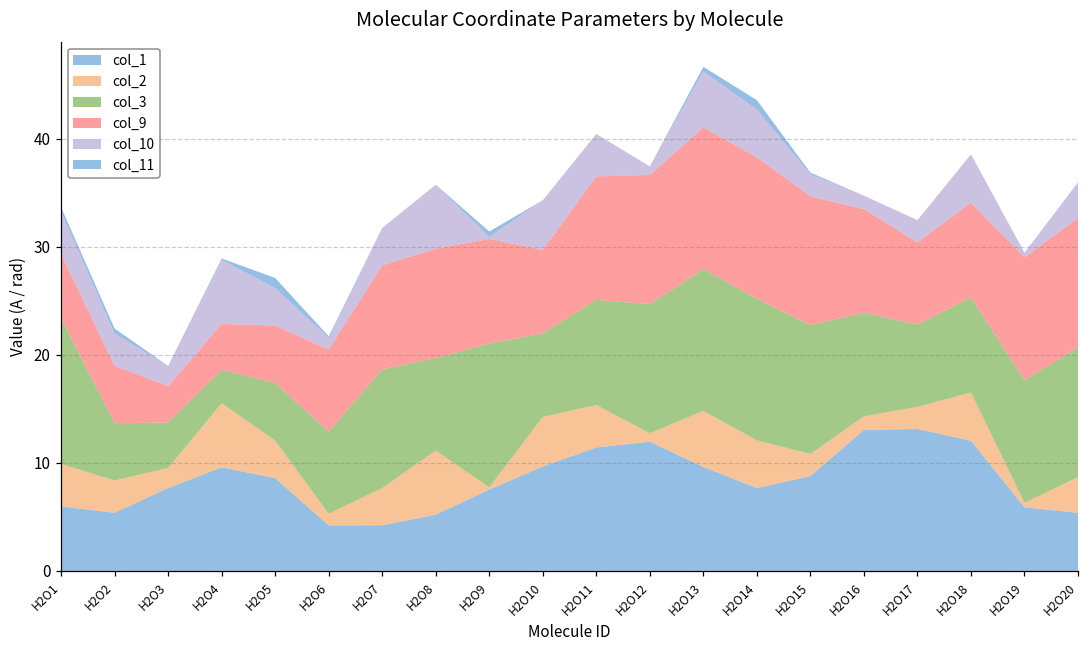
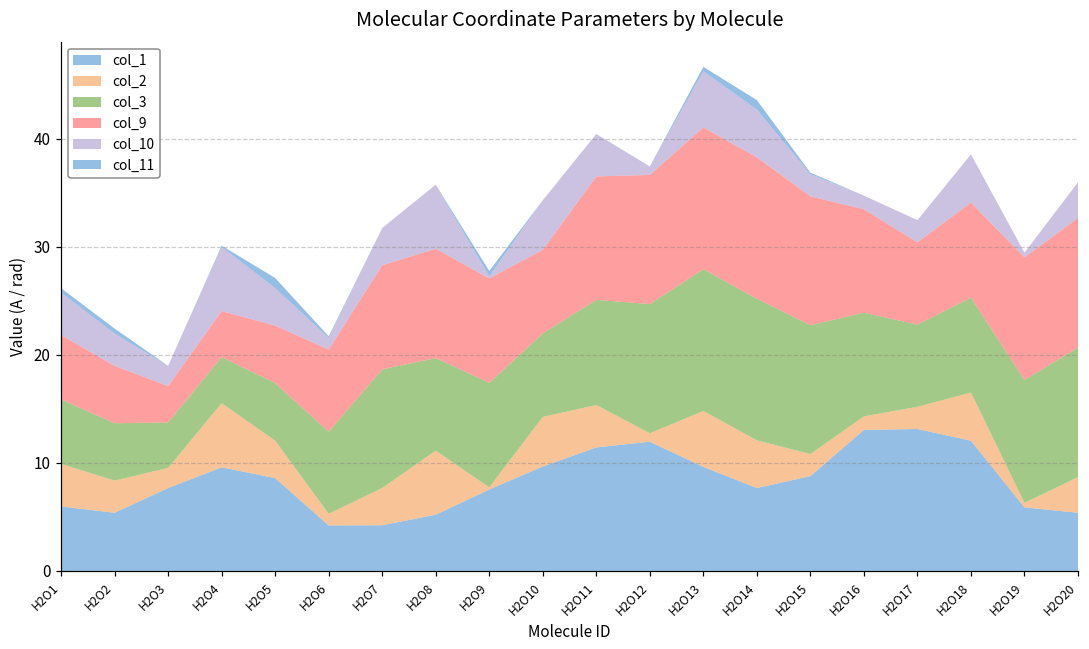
col_3, H2O1: 13 -> 6
col_3, H2O4: 3 -> 4
col_3, H2O9: 13 -> 10
